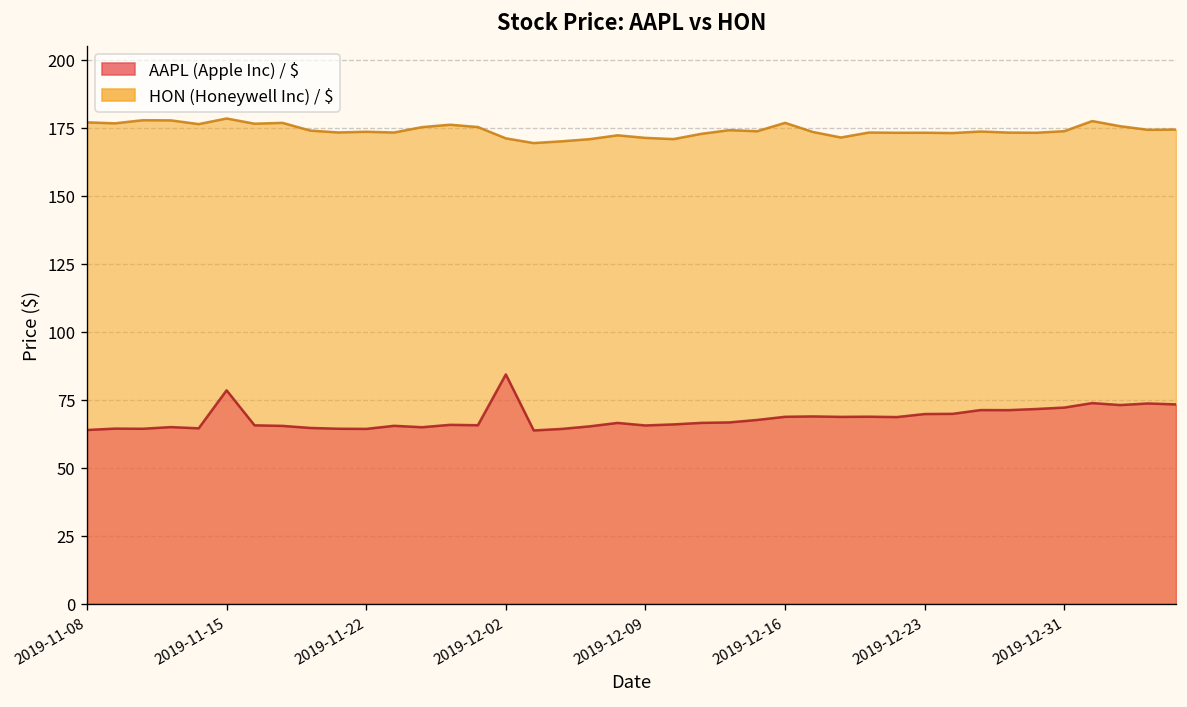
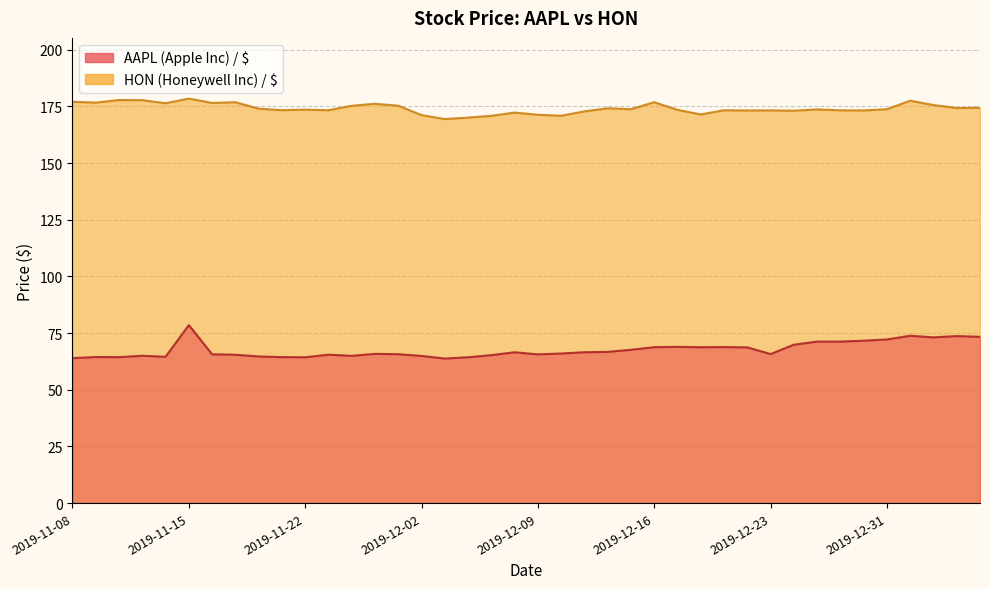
AAPL (Apple Inc) / $, 2019-12-02: 84 -> 65
AAPL (Apple Inc) / $, 2019-12-23: 70 -> 66
